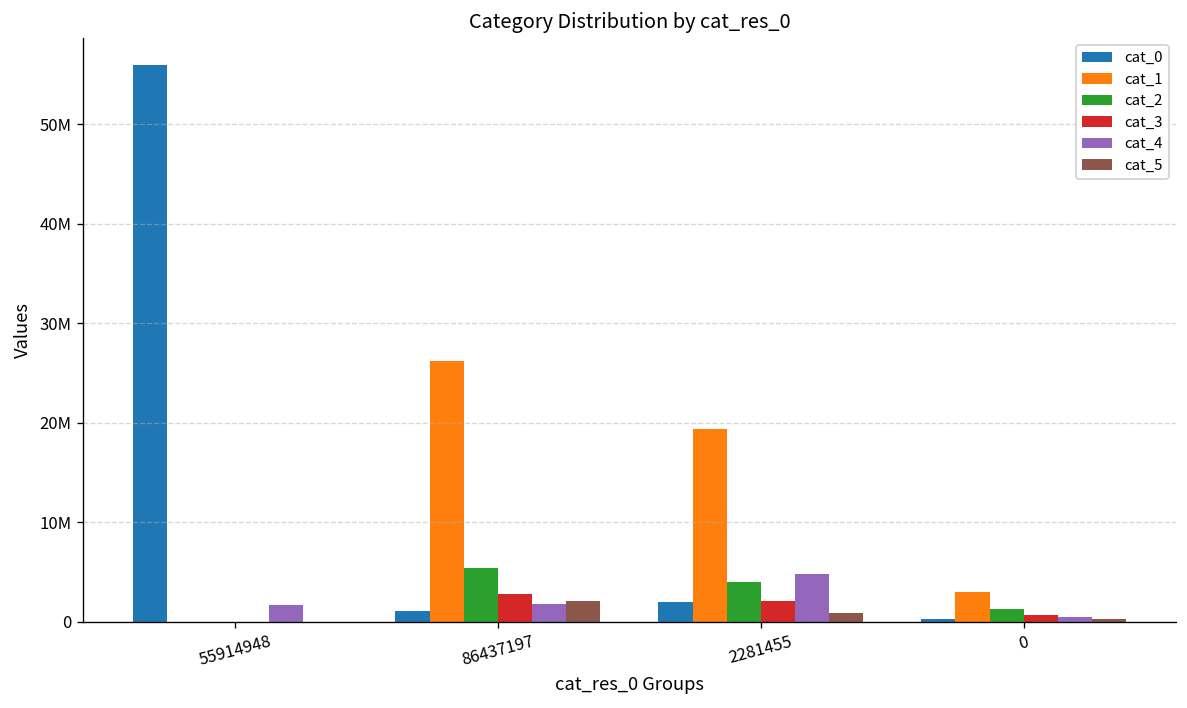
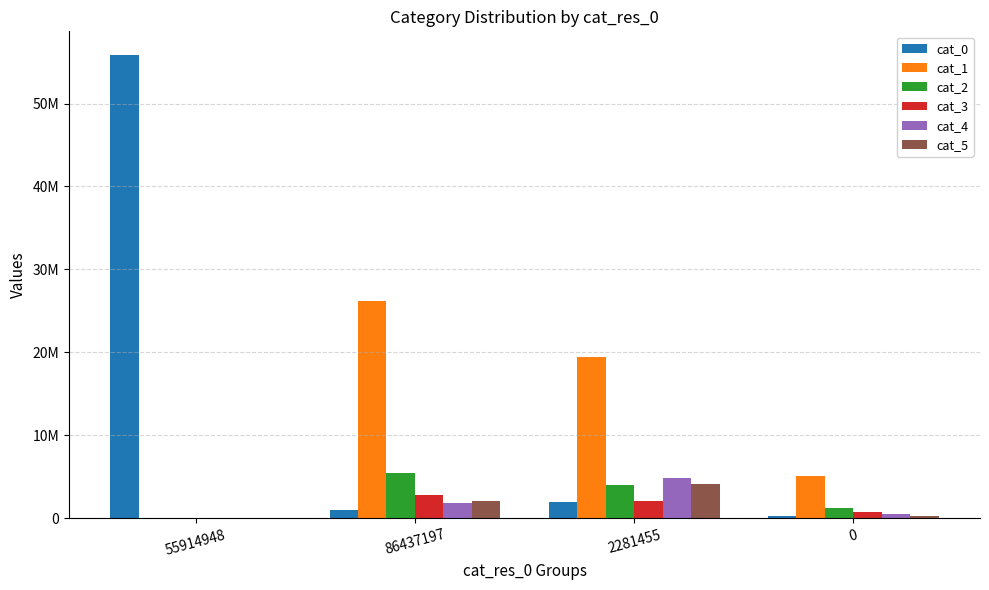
cat_4, 55914948: 2000000 -> 0
cat_5, 2281455: 1000000 -> 4000000
cat_1, 0: 3000000 -> 5000000
